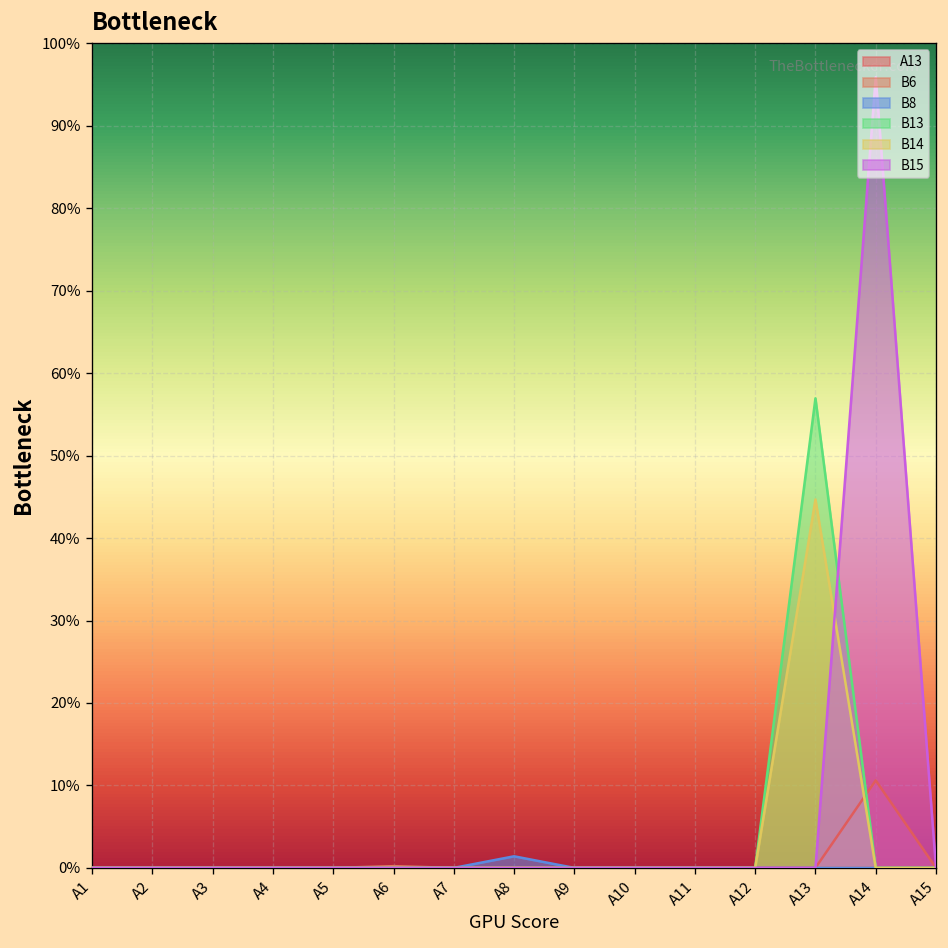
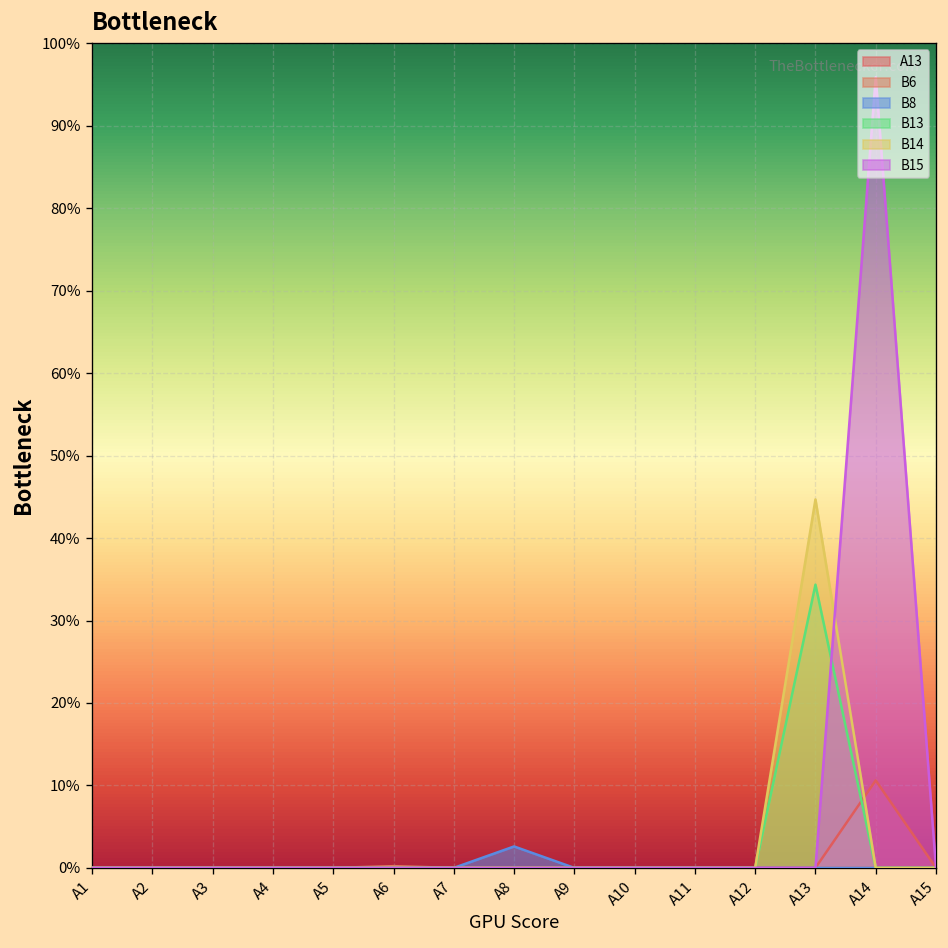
B8, A8: 1% -> 3%
B13, A13: 57% -> 34%
